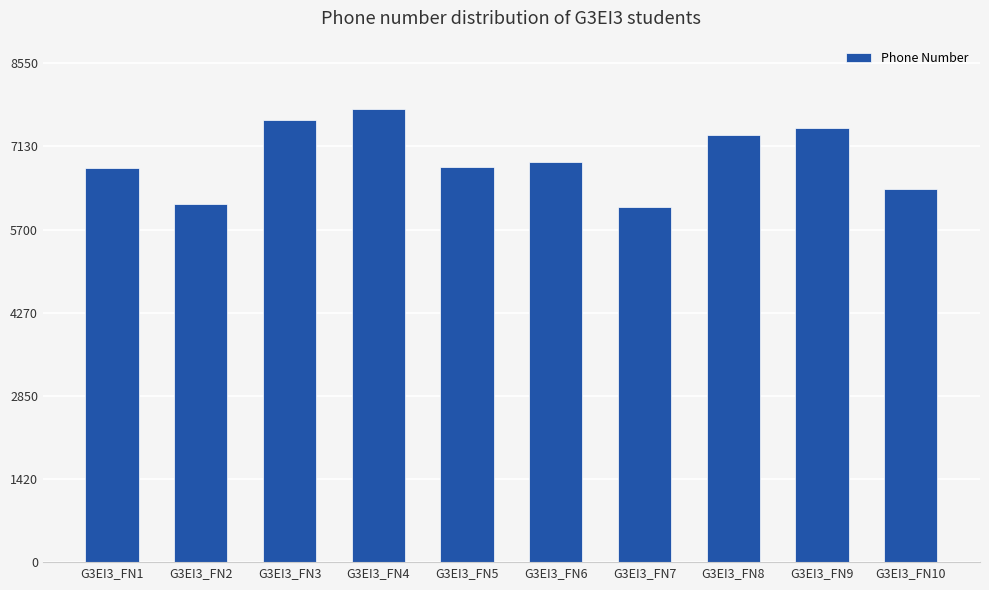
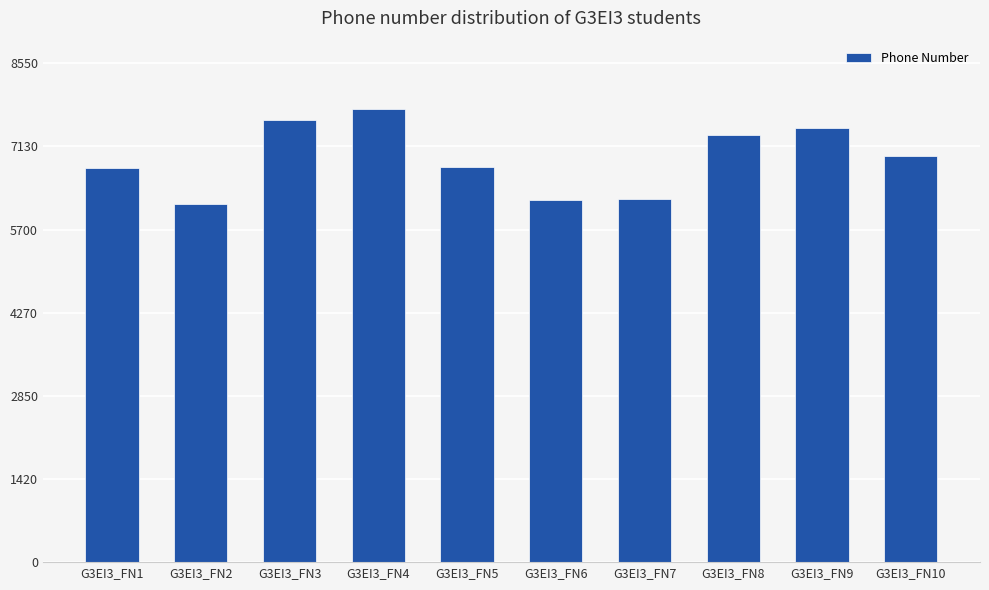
G3EI3_FN6: 6900 -> 6200
G3EI3_FN7: 6100 -> 6200
G3EI3_FN10: 6400 -> 7000
